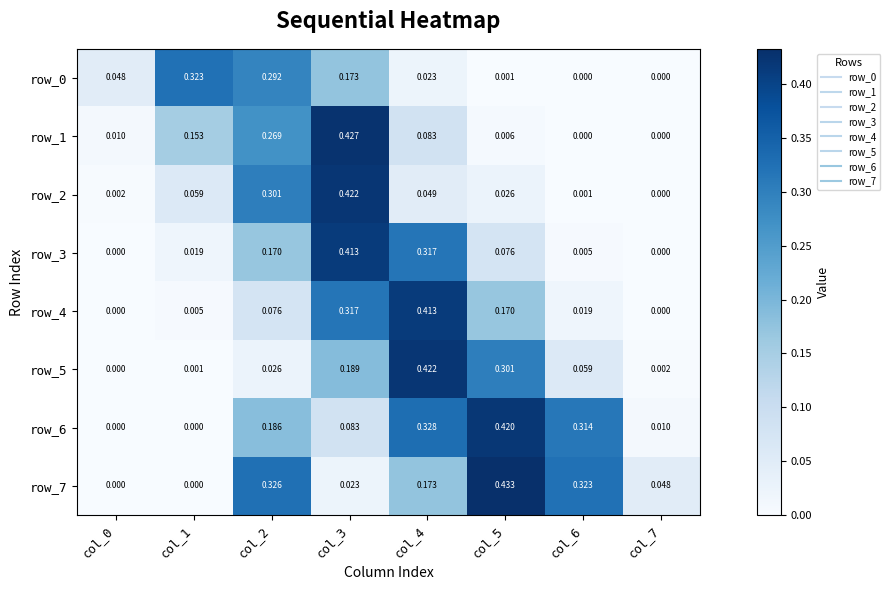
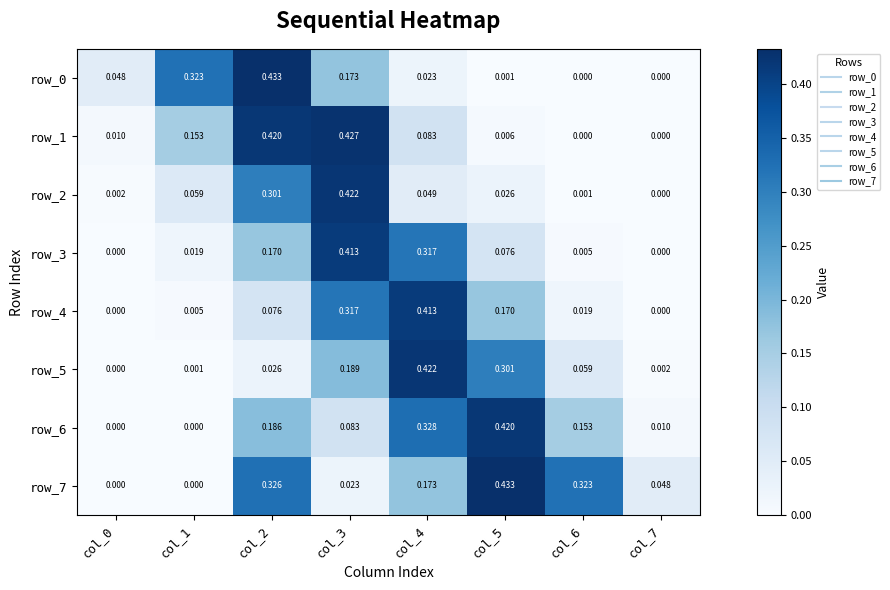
row_0, col_2: 0.292 -> 0.433
row_1, col_2: 0.269 -> 0.420
row_6, col_6: 0.314 -> 0.153
